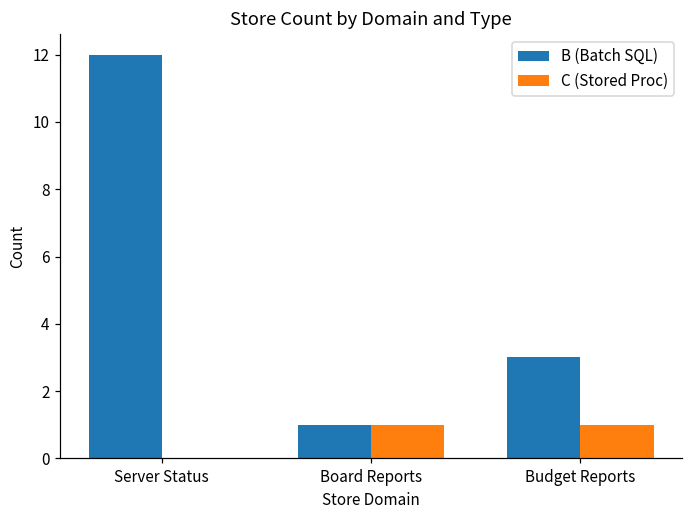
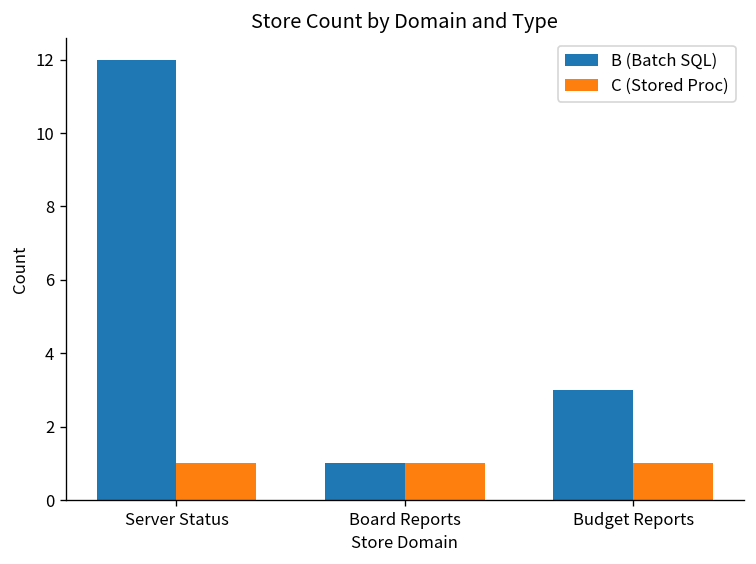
C (Stored Proc), Server Status: 0 -> 1
